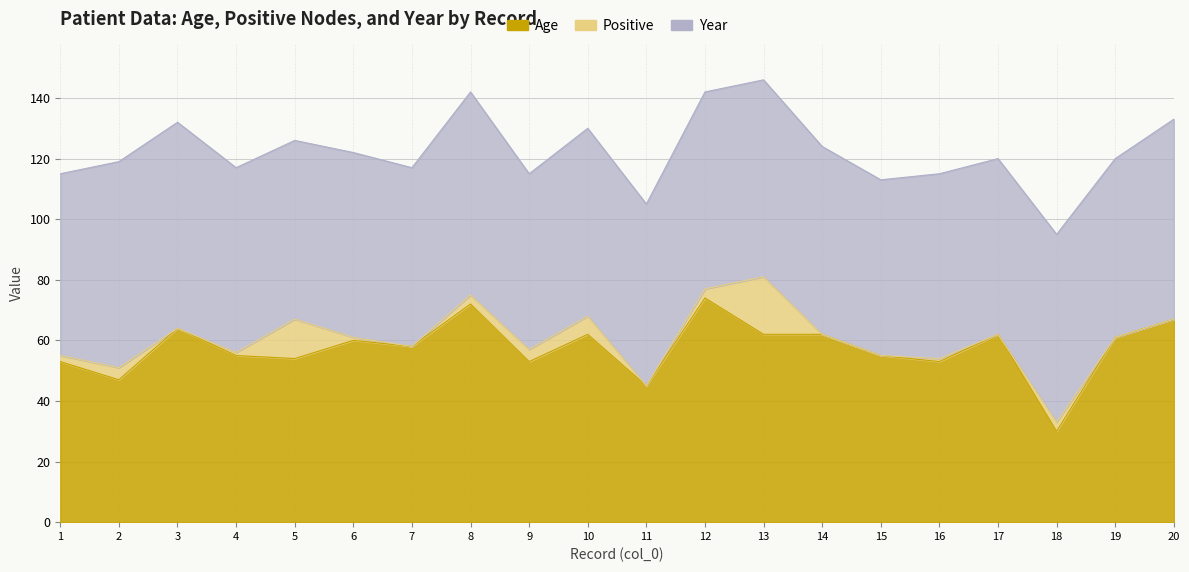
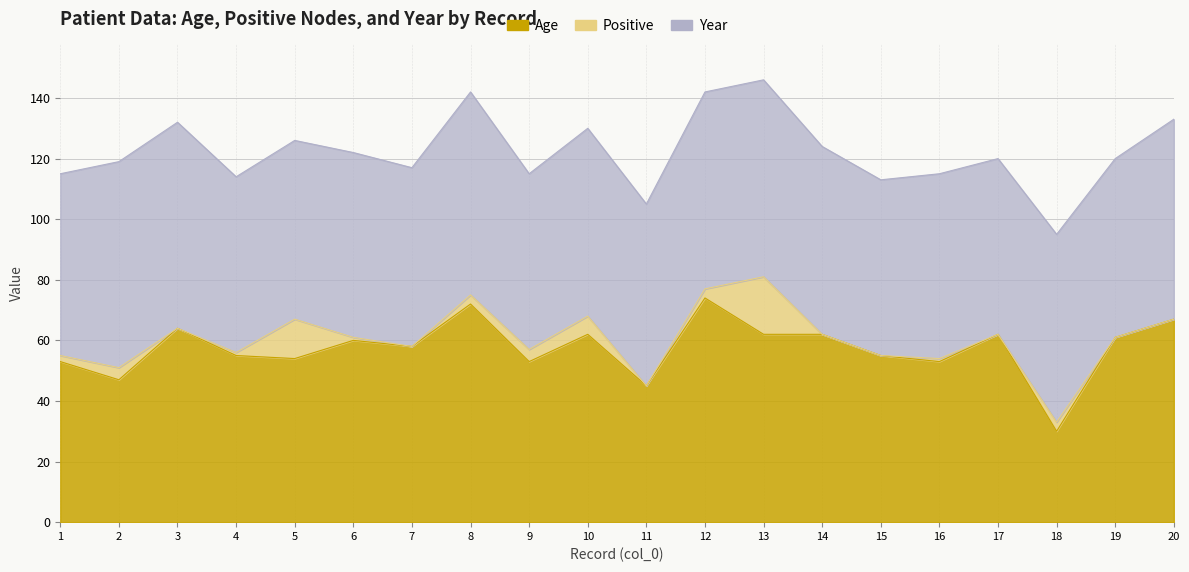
Year, 4: 61 -> 58
